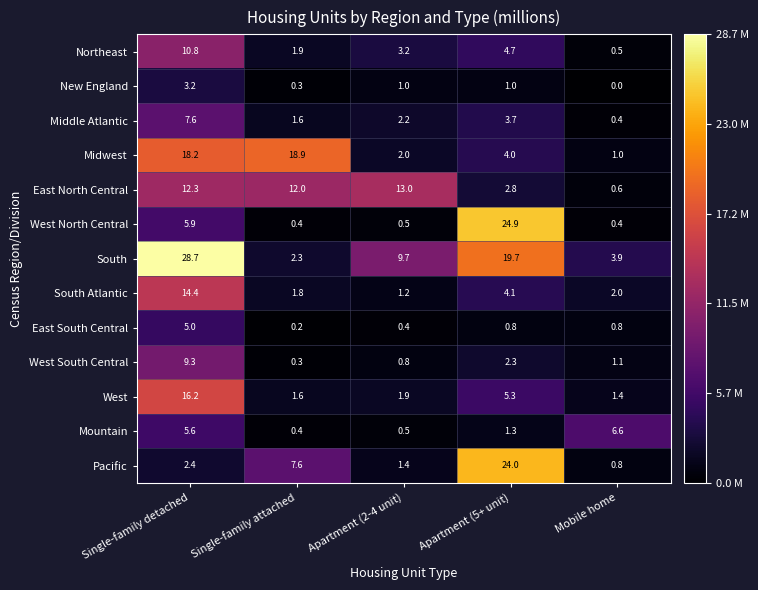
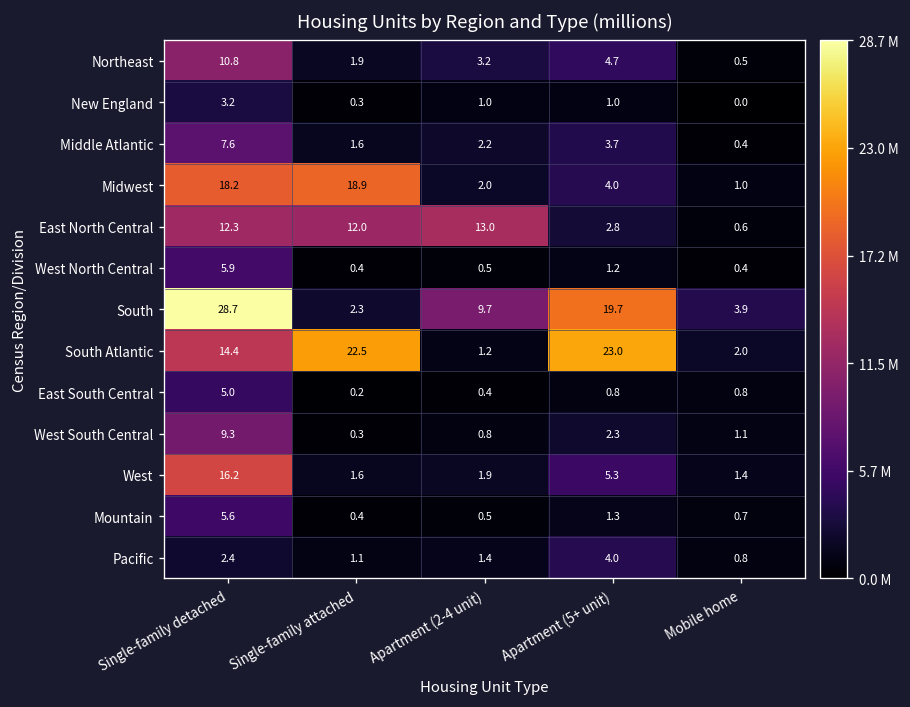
West North Central, Apartment (5+ unit): 24.9 -> 1.2
South Atlantic, Single-family attached: 1.8 -> 22.5
South Atlantic, Apartment (5+ unit): 4.1 -> 23.0
Mountain, Mobile home: 6.6 -> 0.7
Pacific, Single-family attached: 7.6 -> 1.1
Pacific, Apartment (5+ unit): 24.0 -> 4.0
